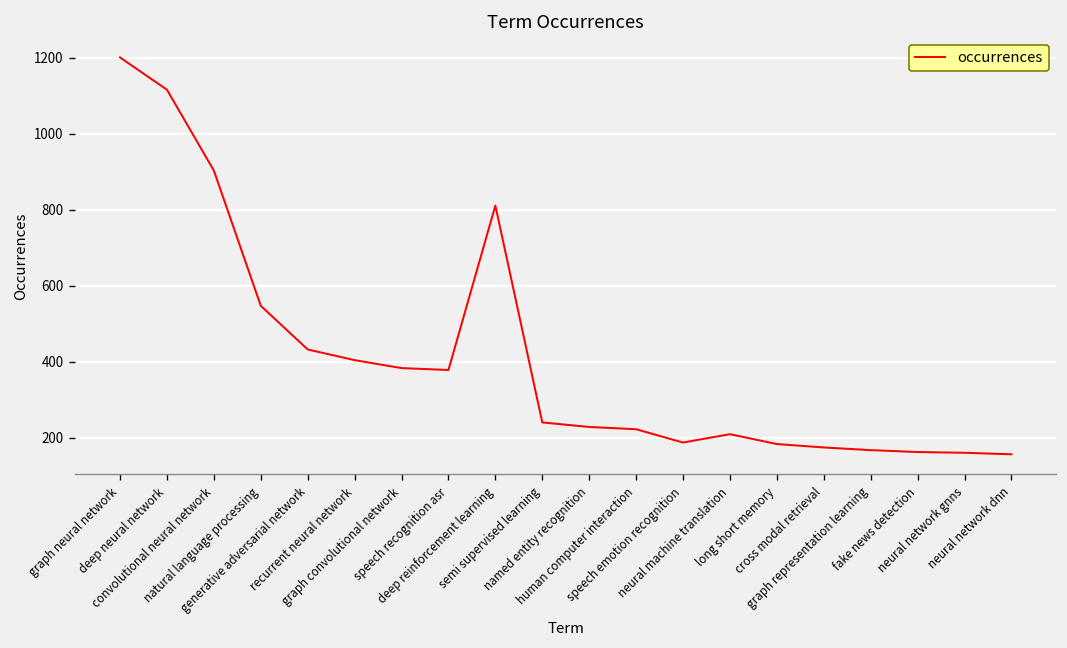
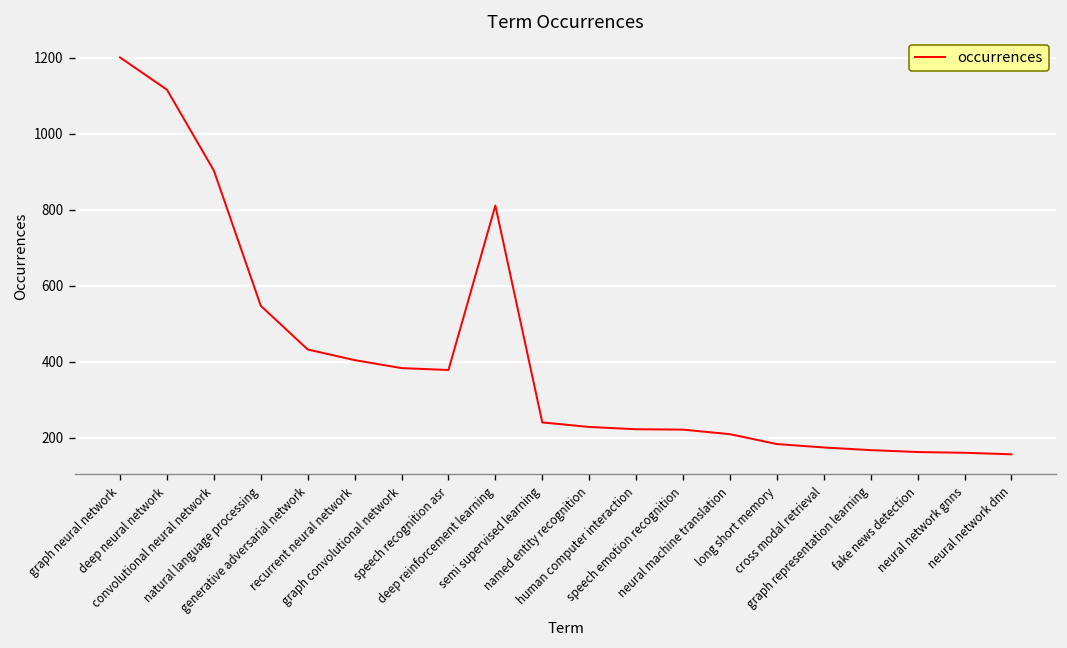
speech emotion recognition: 190 -> 220
